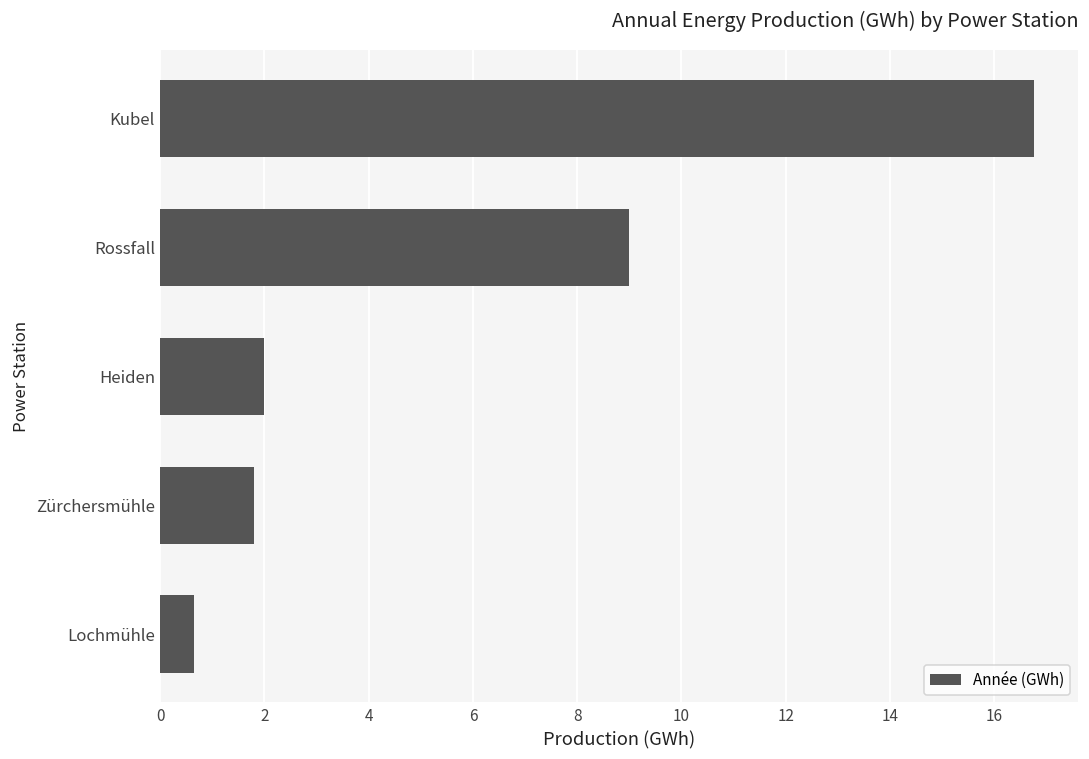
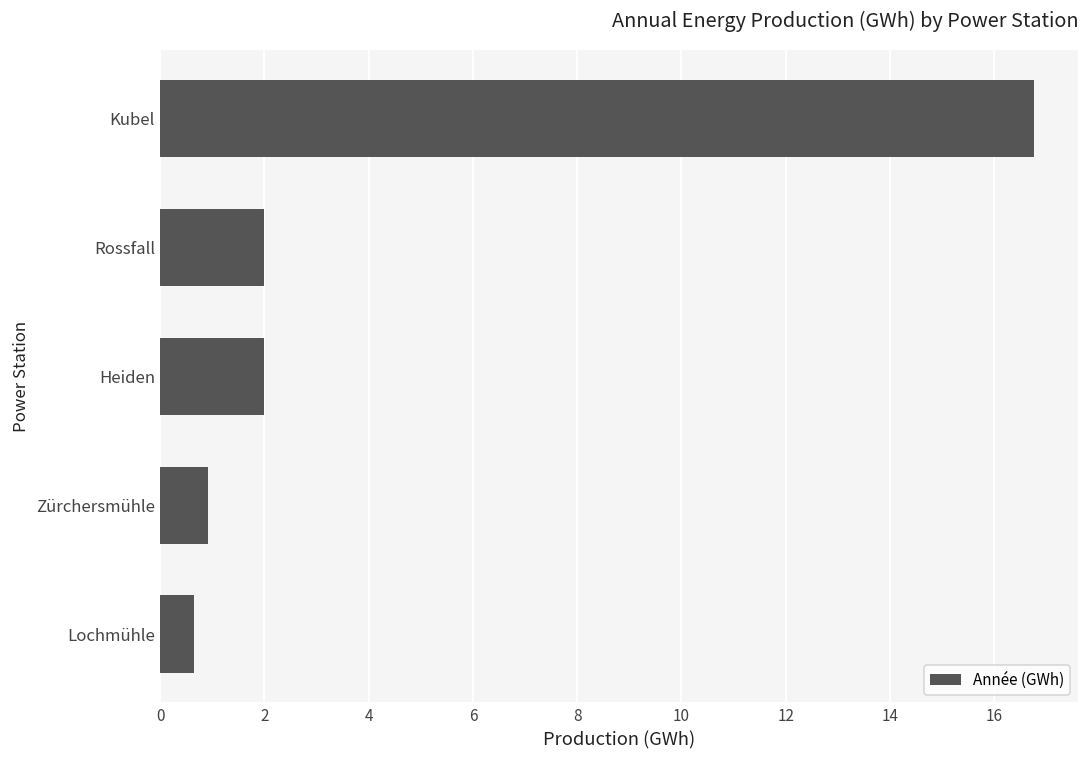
Rossfall: 9 -> 2
Zürchersmühle: 1.8 -> 0.9
